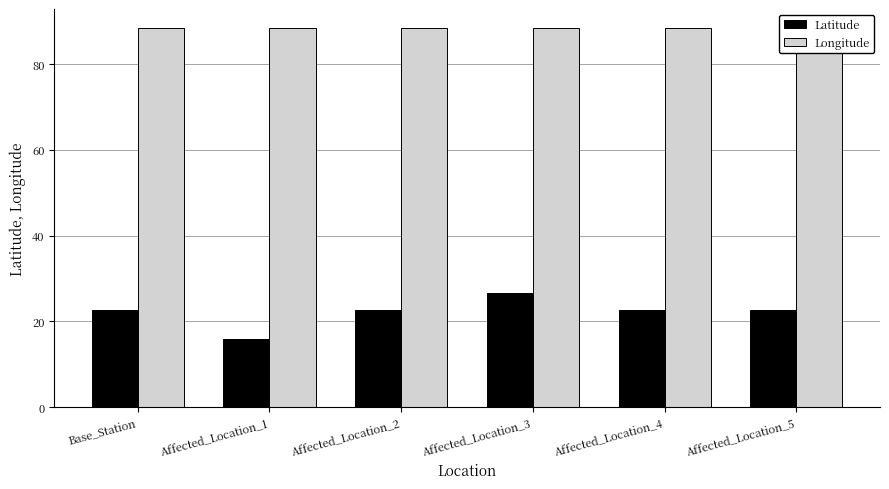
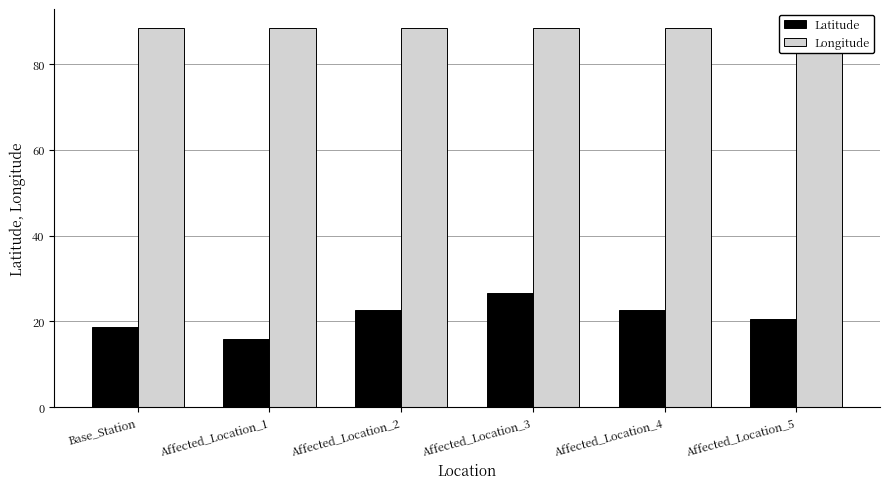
Latitude, Base_Station: 23 -> 19
Latitude, Affected_Location_5: 23 -> 20
